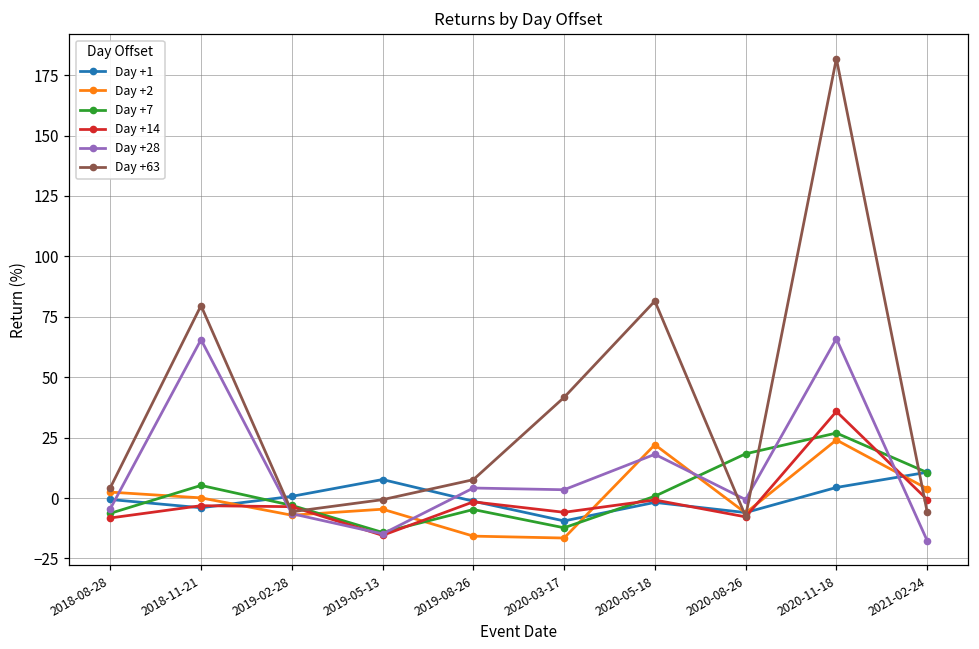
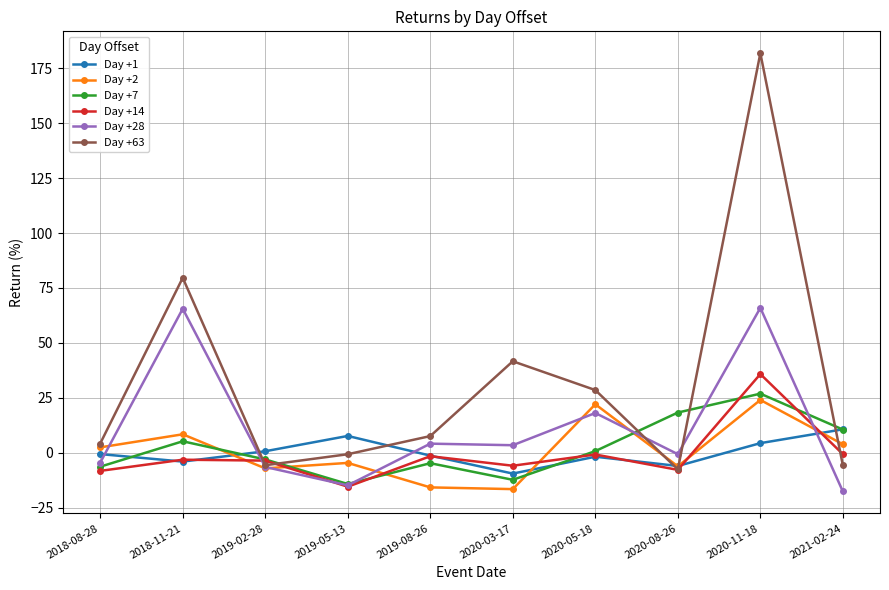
Day +2, 2018-11-21: 0 -> 8
Day +63, 2020-05-18: 82 -> 29
